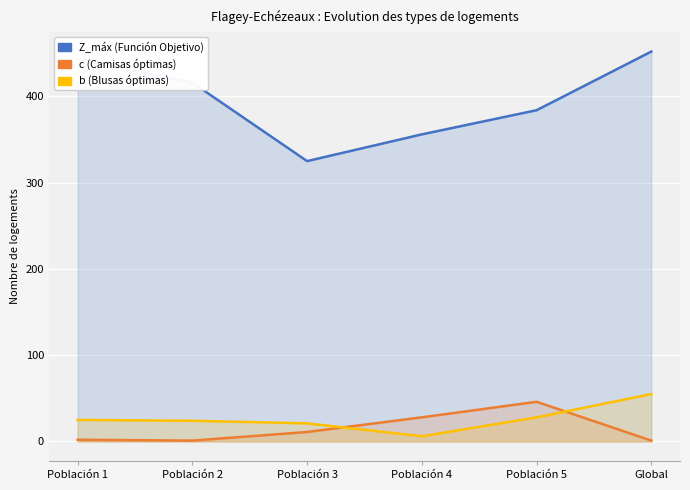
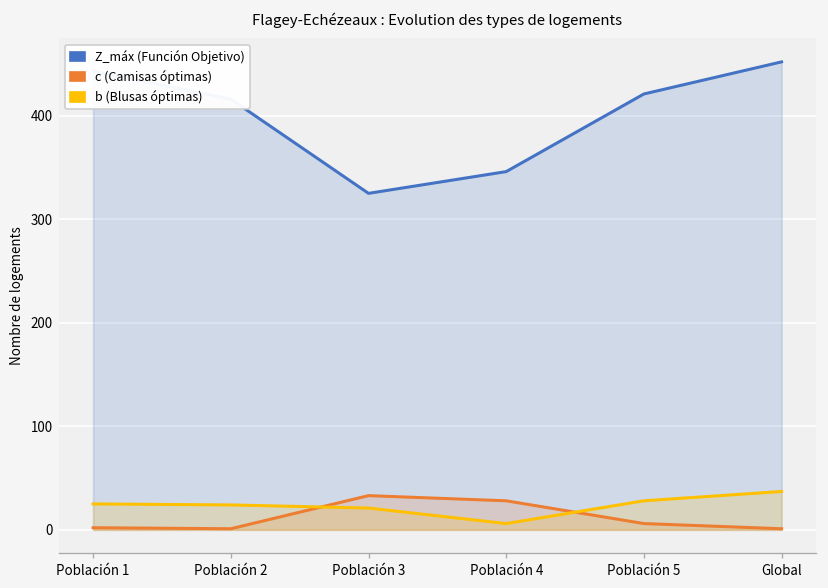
c (Camisas óptimas), Población 3: 10 -> 30
Z_máx (Función Objetivo), Población 4: 360 -> 350
Z_máx (Función Objetivo), Población 5: 380 -> 420
c (Camisas óptimas), Población 5: 50 -> 10
b (Blusas óptimas), Global: 60 -> 40
